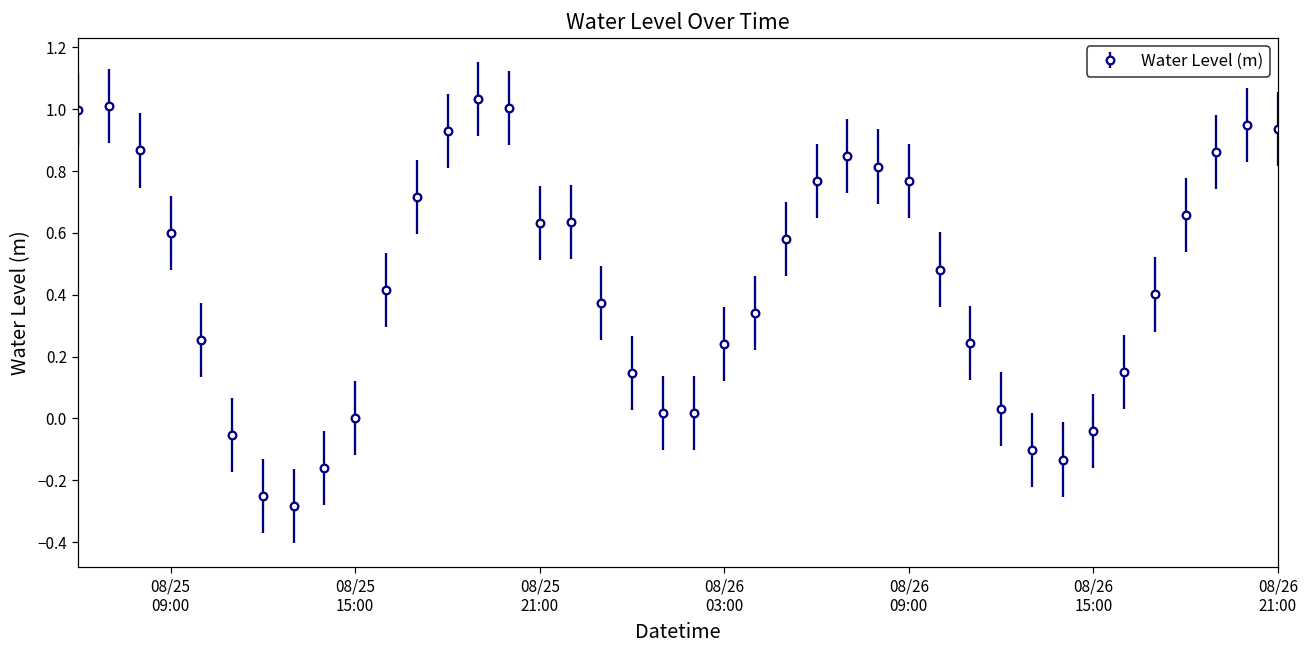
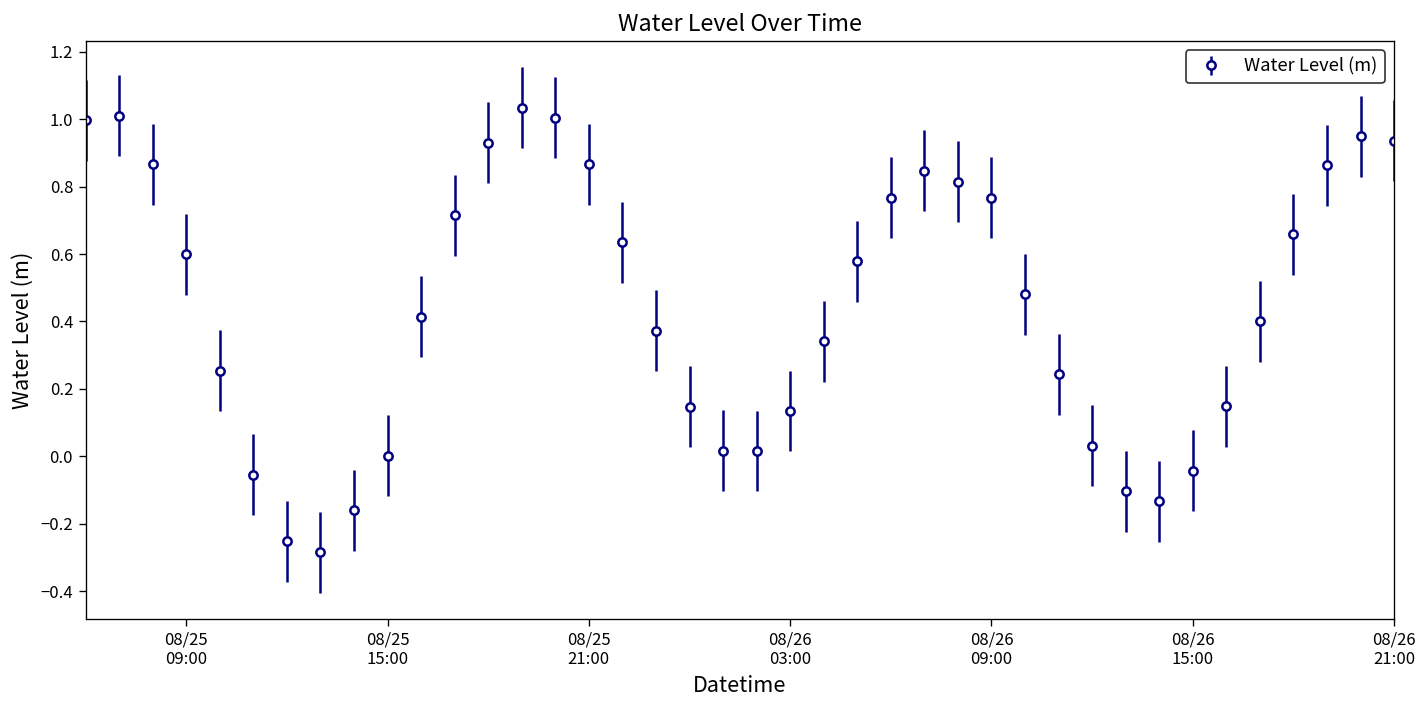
08/25 21:00: 0.63 -> 0.87
08/26 03:00: 0.24 -> 0.13
